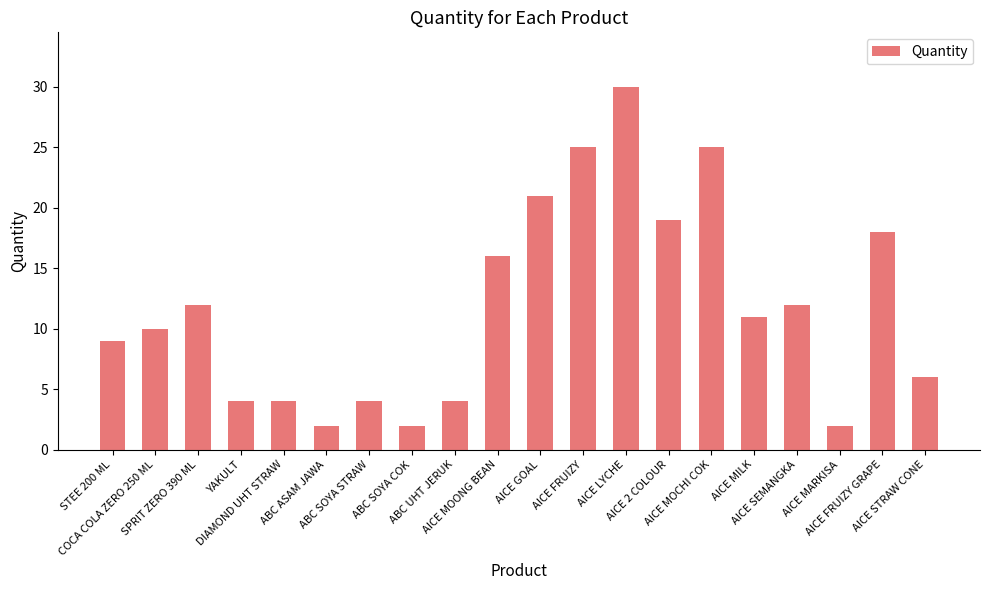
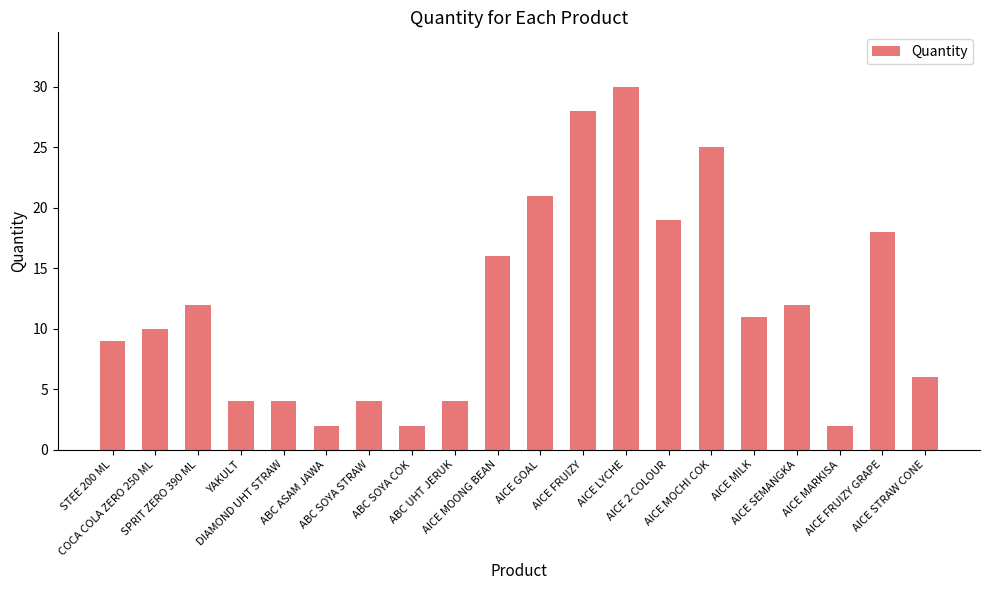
AICE FRUIZY: 25 -> 28
